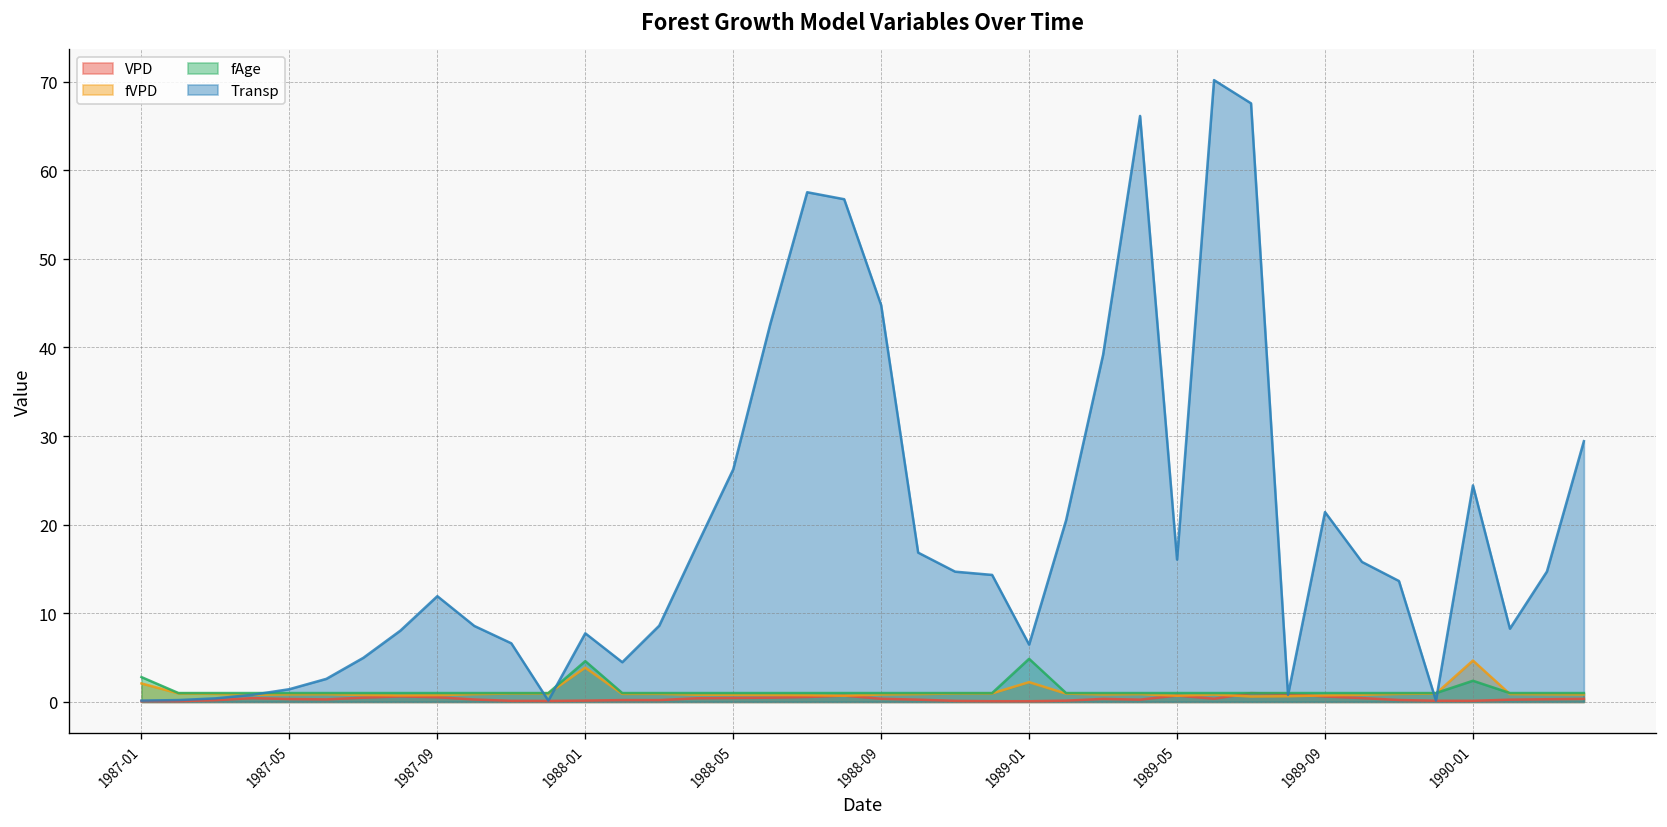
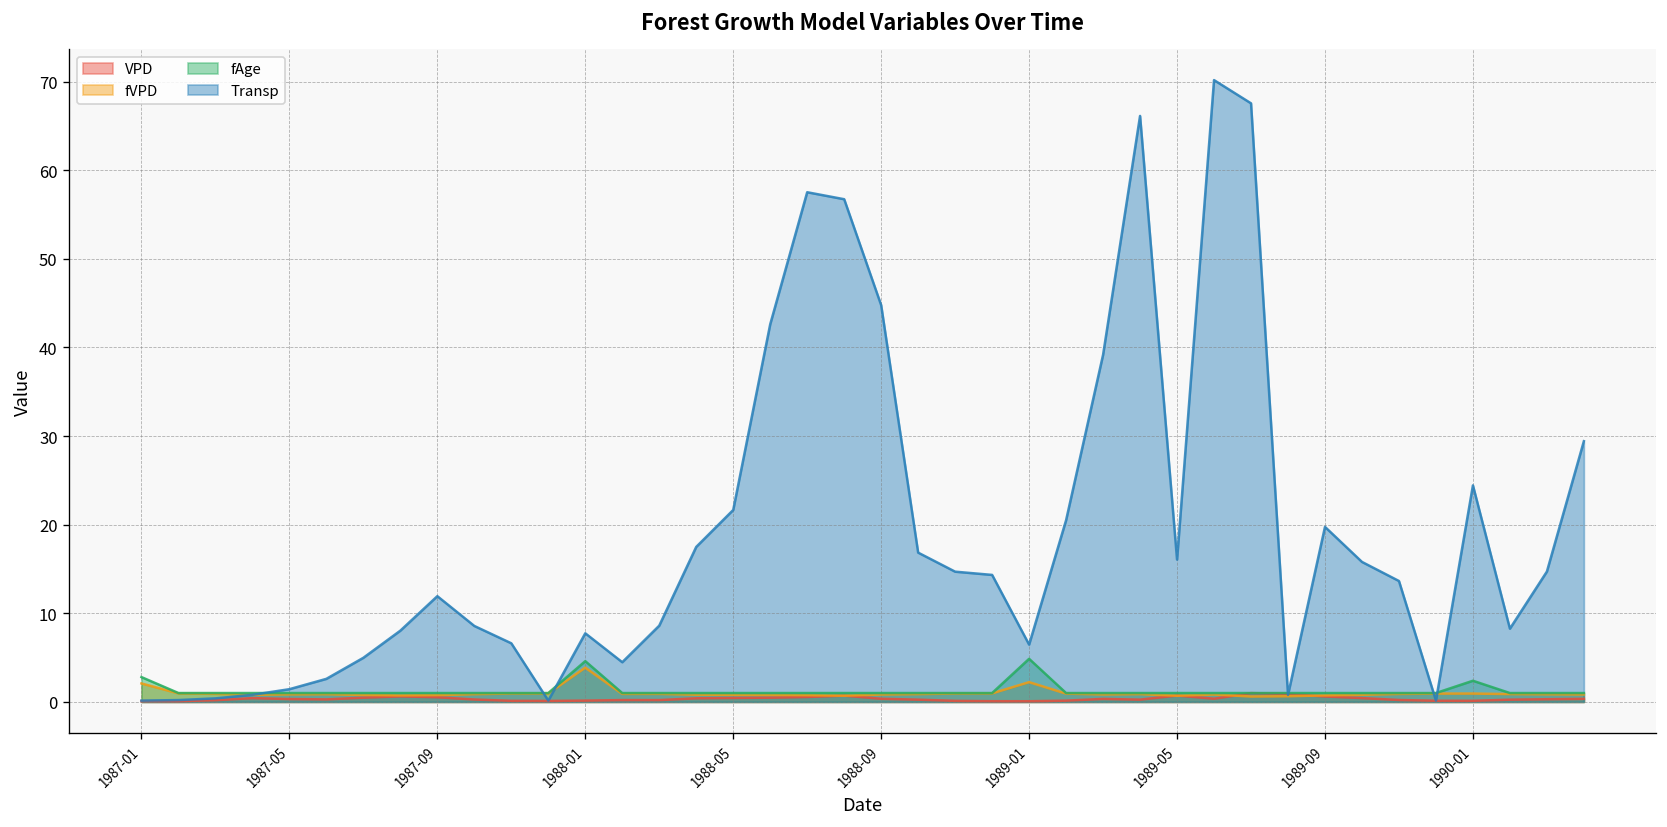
Transp, 1988-05: 26 -> 22
Transp, 1989-09: 21 -> 20
fVPD, 1990-01: 5 -> 1
